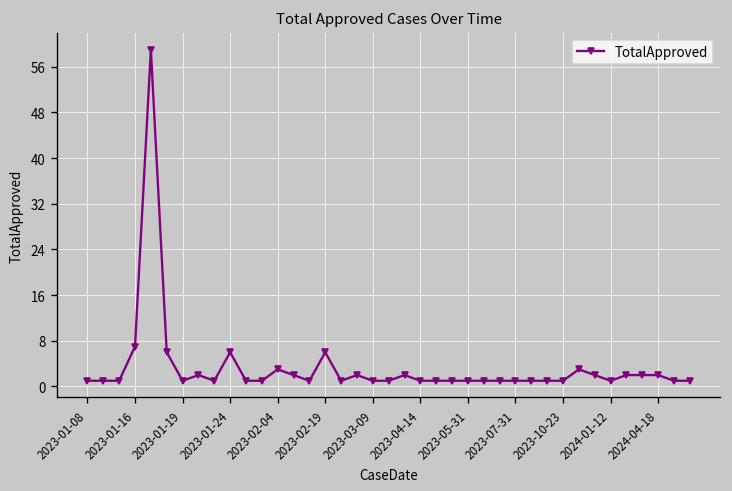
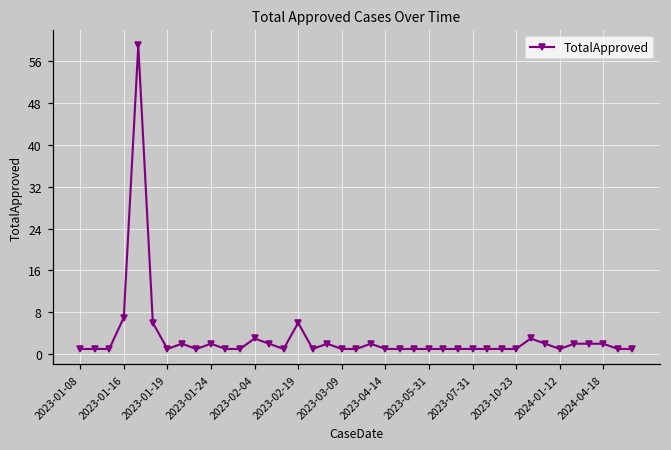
2023-01-24: 6 -> 2
